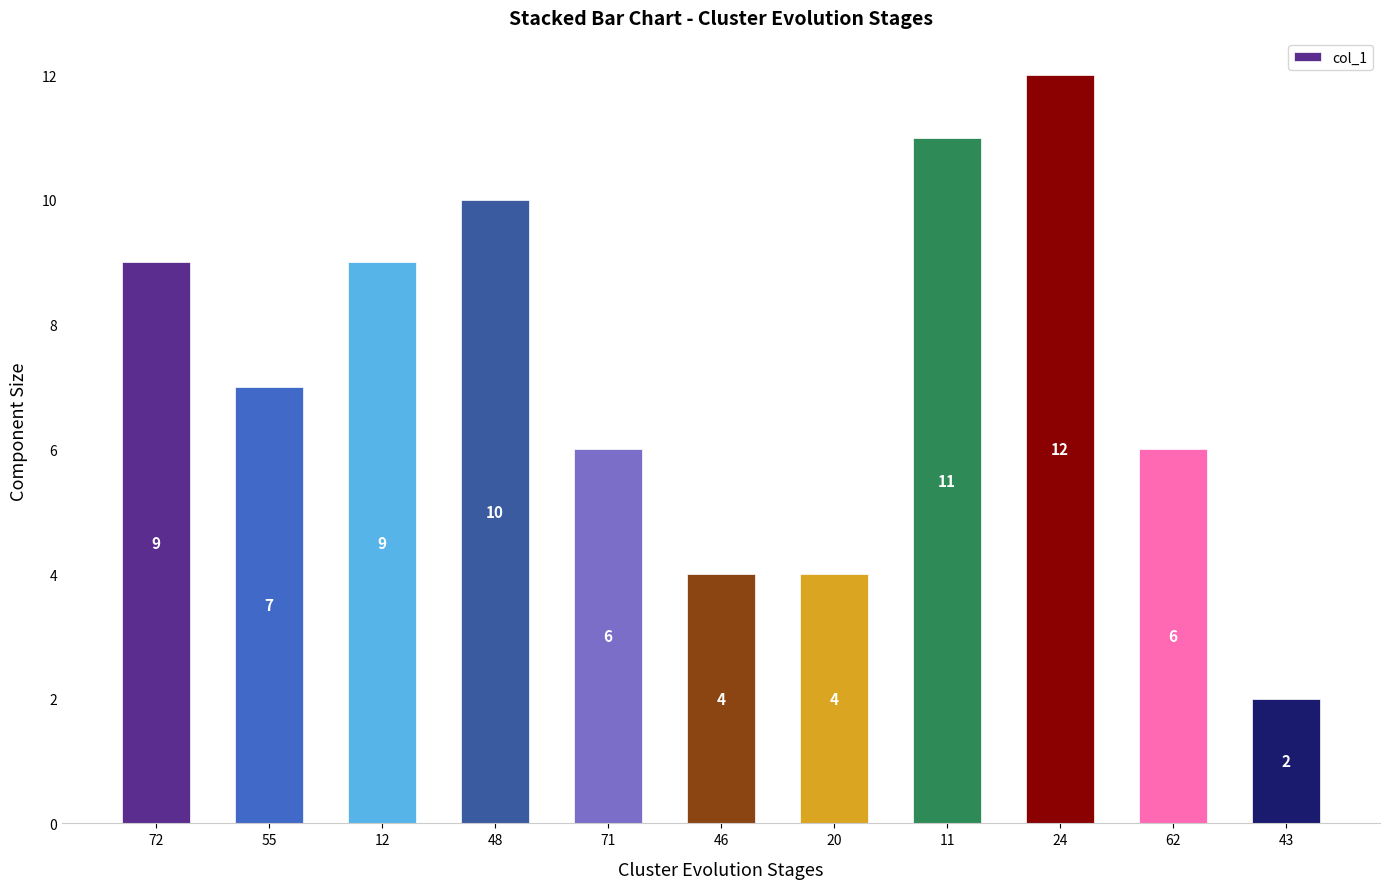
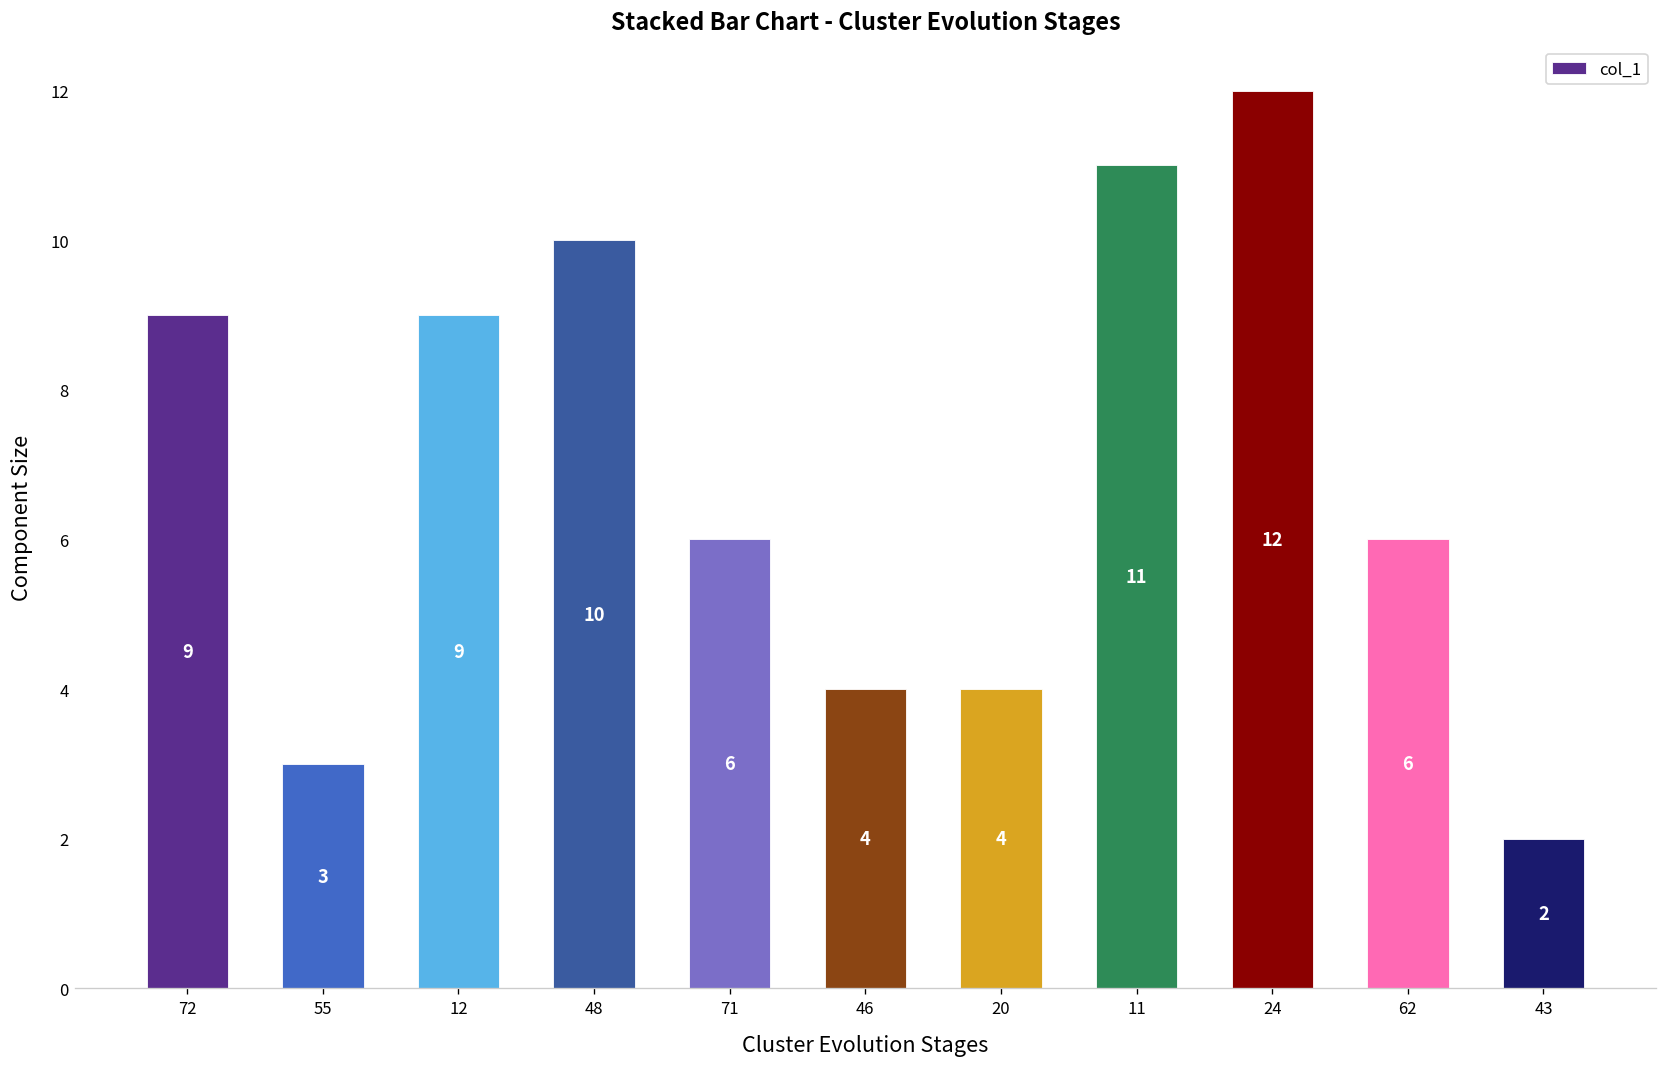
55: 7 -> 3
